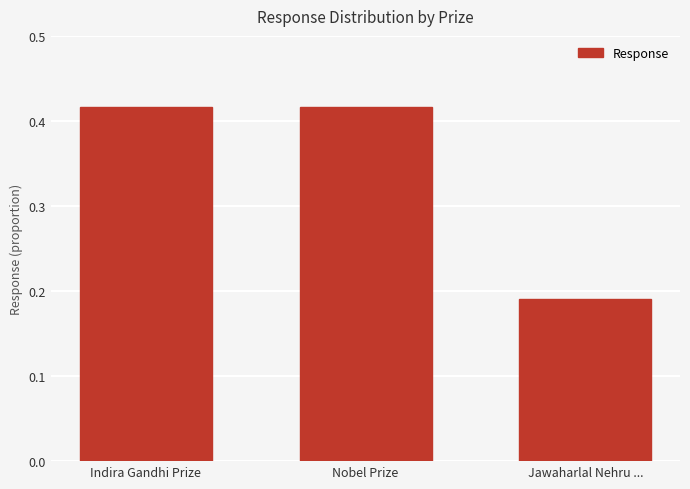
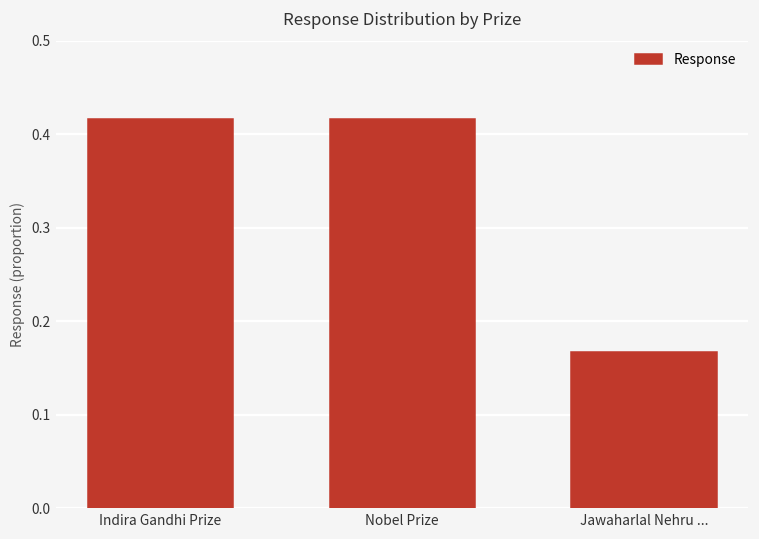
Jawaharlal Nehru ...: 0.19 -> 0.17
